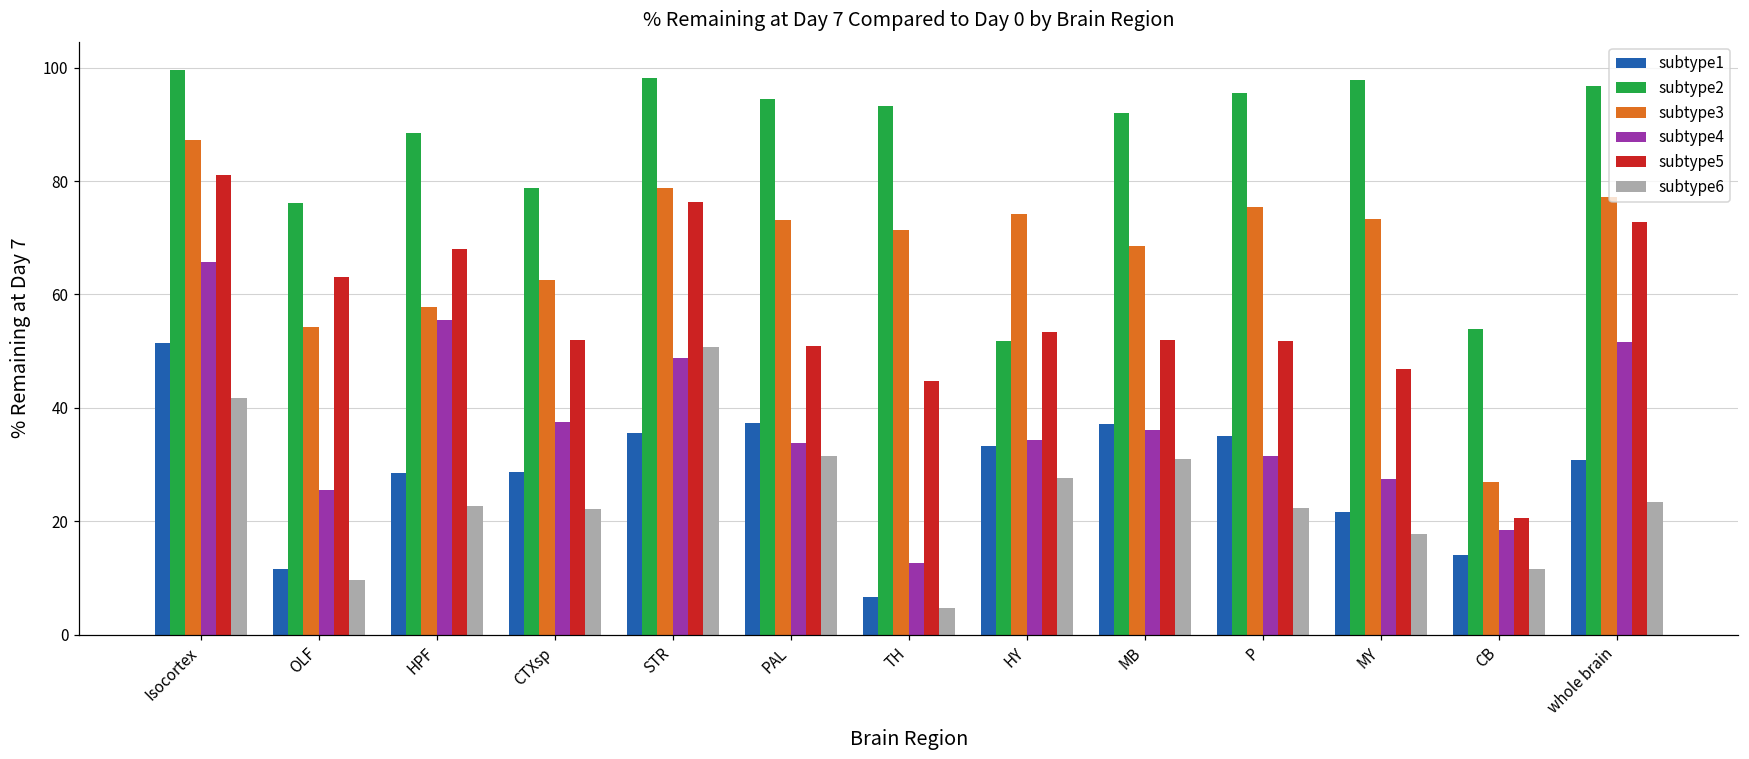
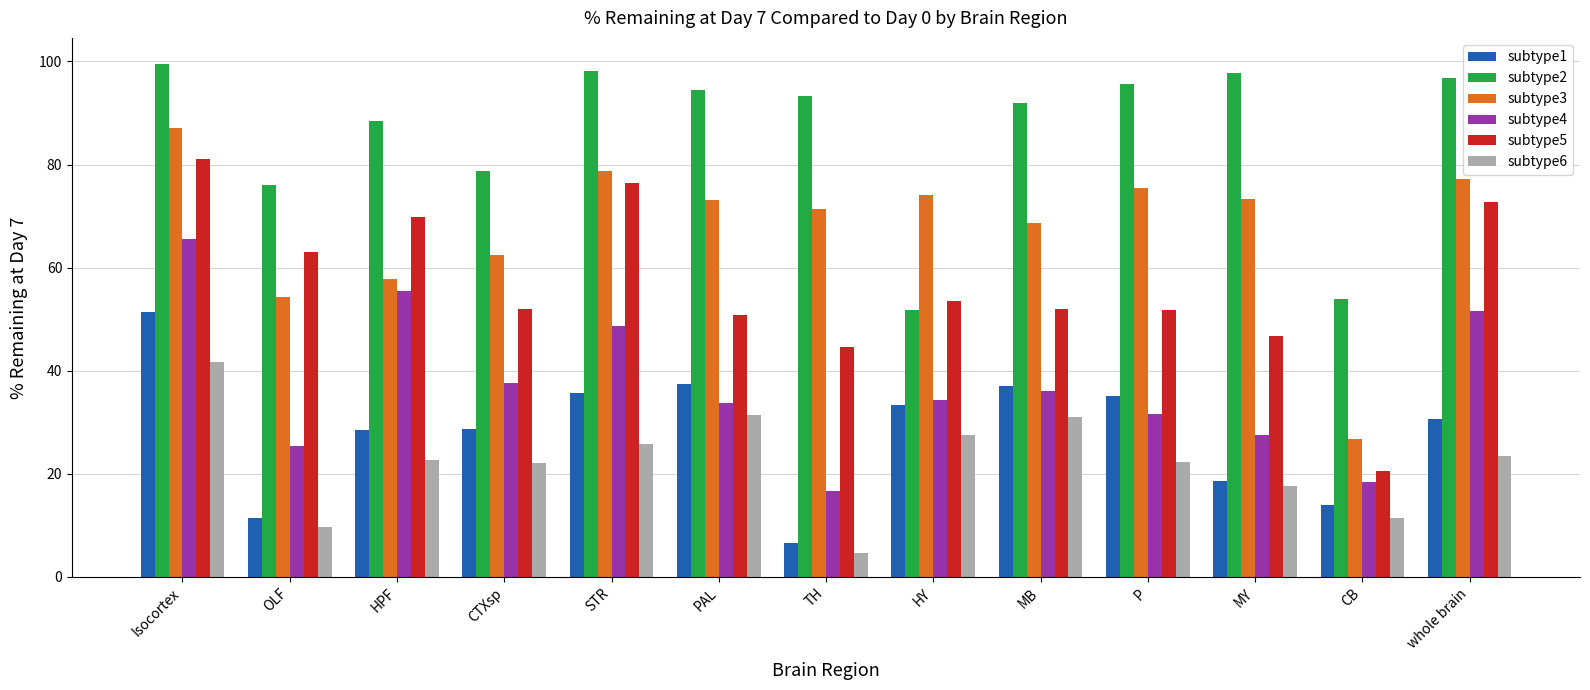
subtype5, HPF: 68 -> 70
subtype6, STR: 51 -> 26
subtype4, TH: 13 -> 17
subtype1, MY: 22 -> 19
